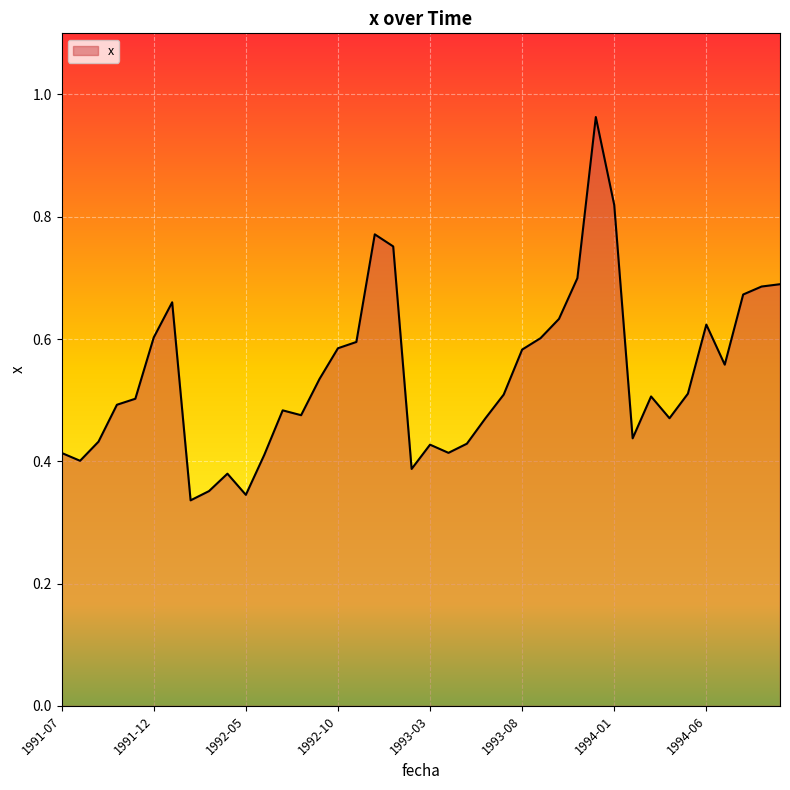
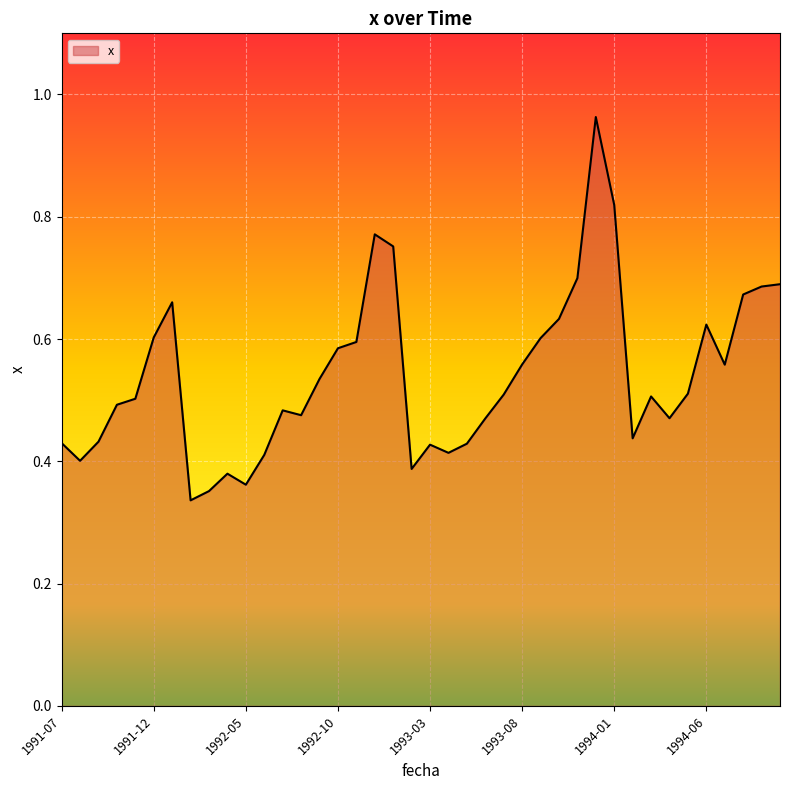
1991-07: 0.41 -> 0.43
1992-05: 0.35 -> 0.36
1993-08: 0.58 -> 0.56
